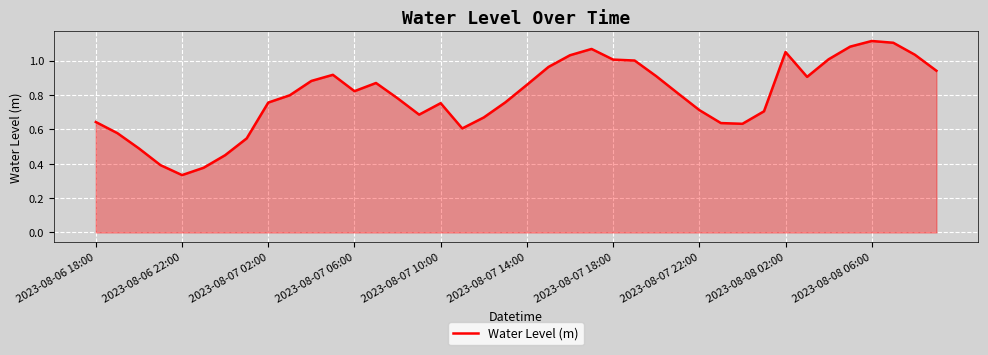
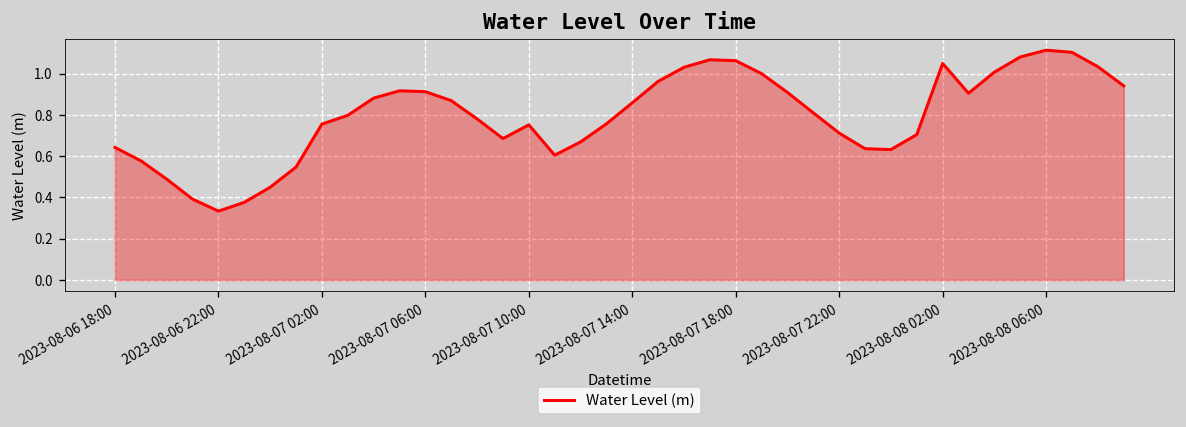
2023-08-07 06:00: 0.82 -> 0.91
2023-08-07 18:00: 1.01 -> 1.06
